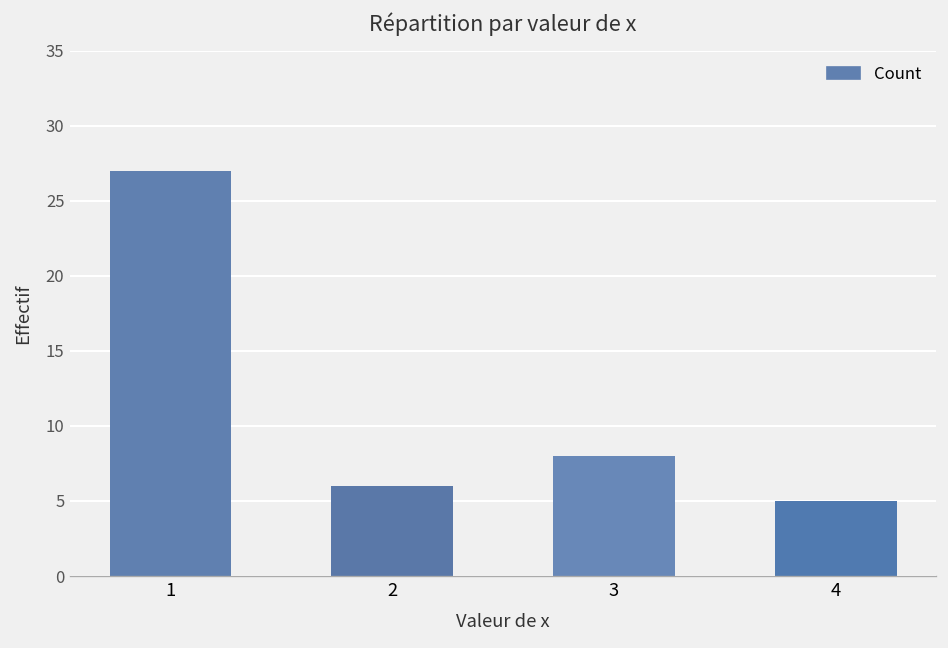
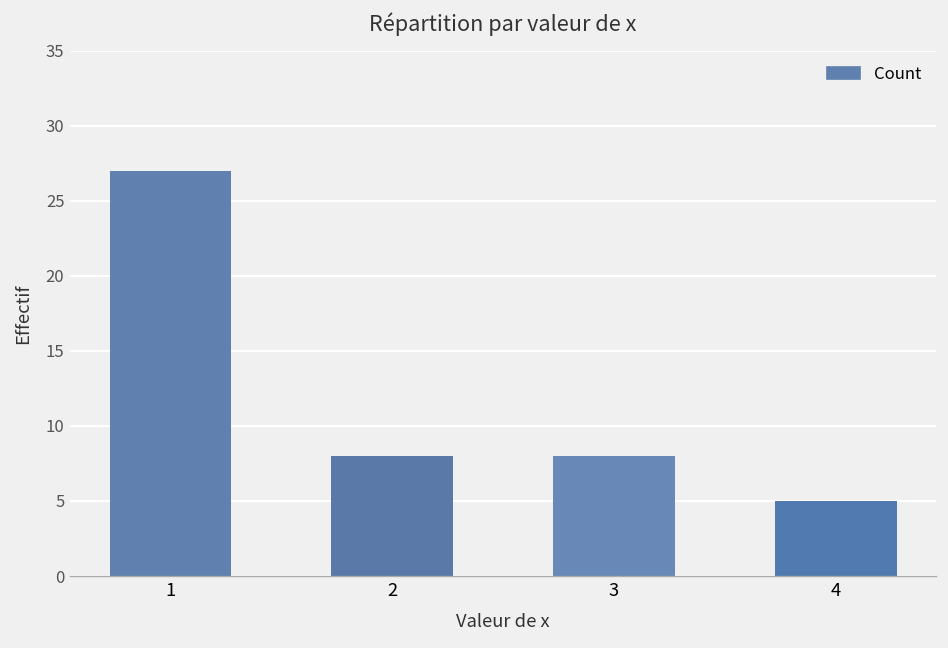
2: 6 -> 8
